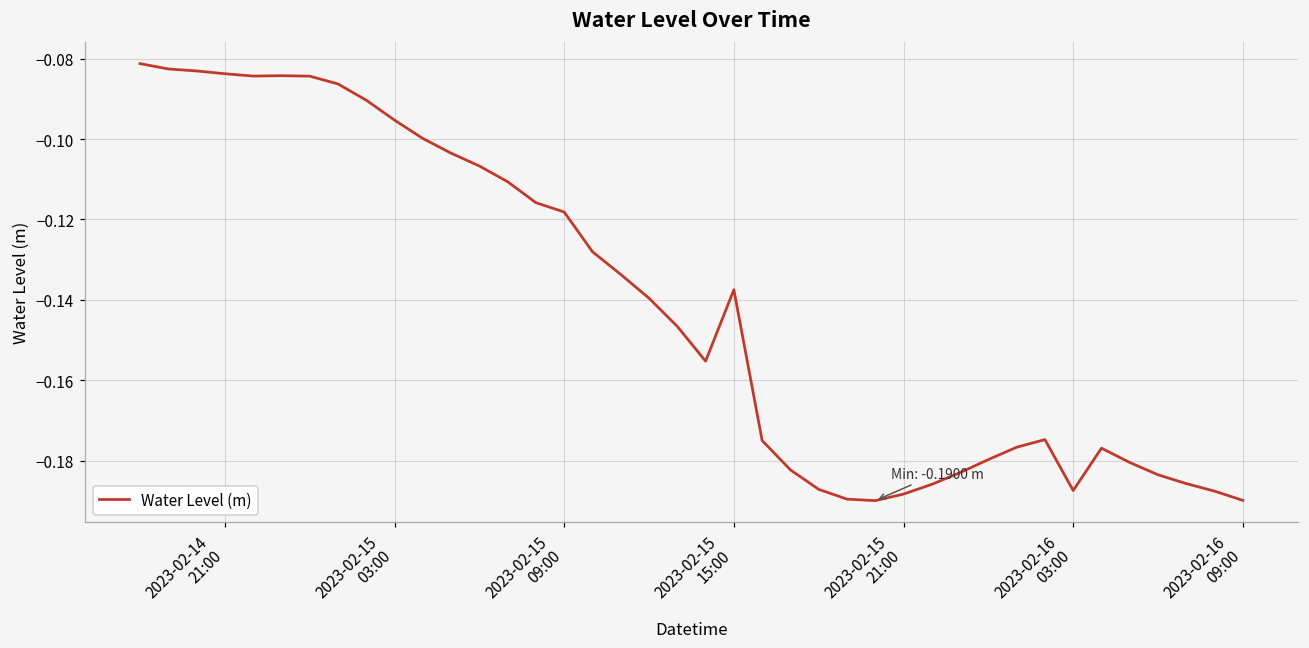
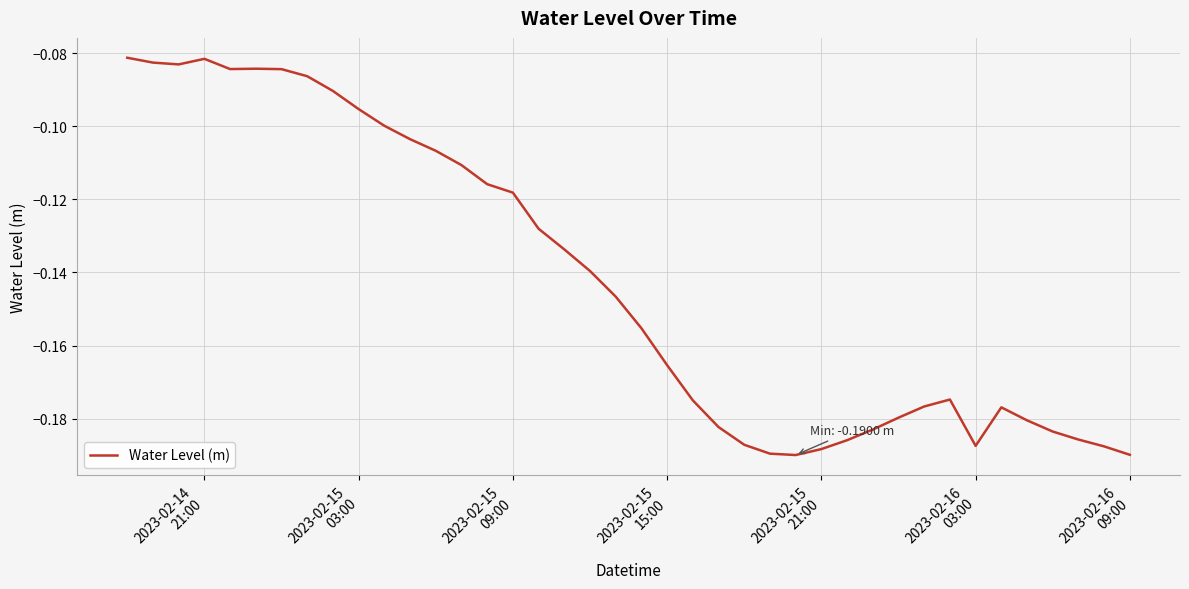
2023-02-14 21:00: -0.084 -> -0.082
2023-02-15 15:00: -0.138 -> -0.165
